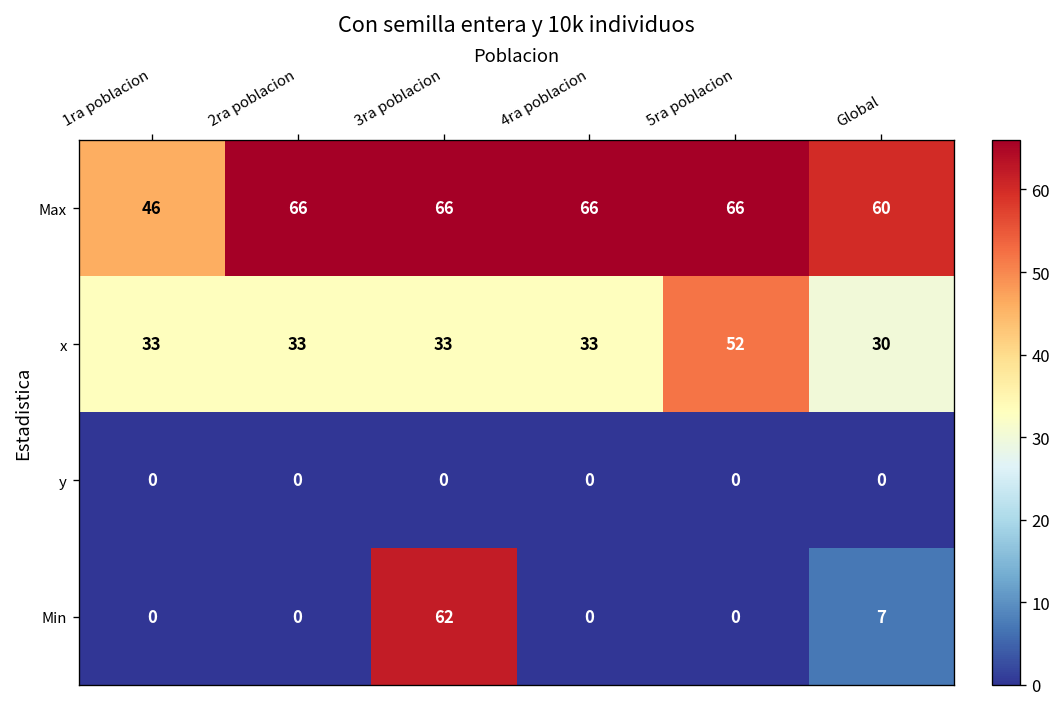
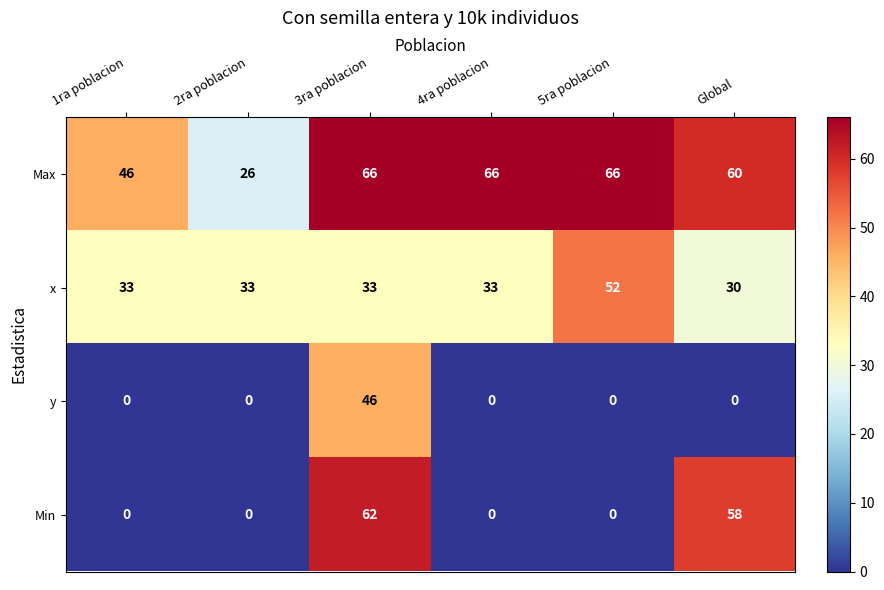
Max, 2ra poblacion: 66 -> 26
y, 3ra poblacion: 0 -> 46
Min, Global: 7 -> 58
